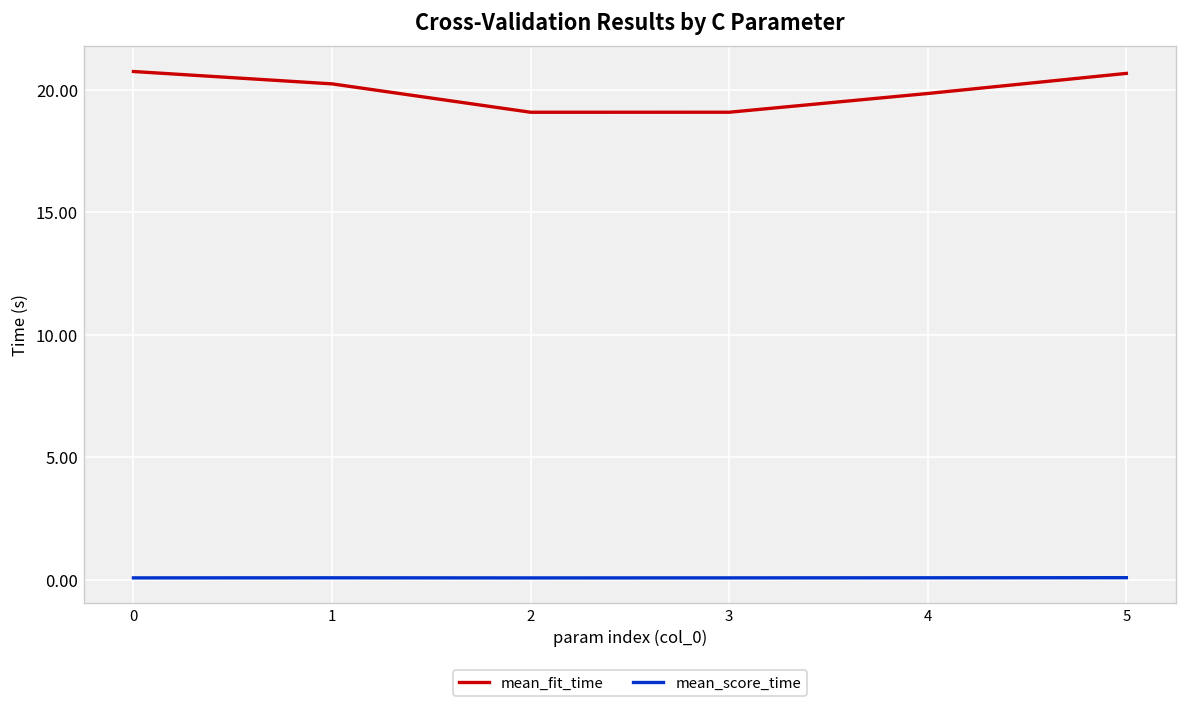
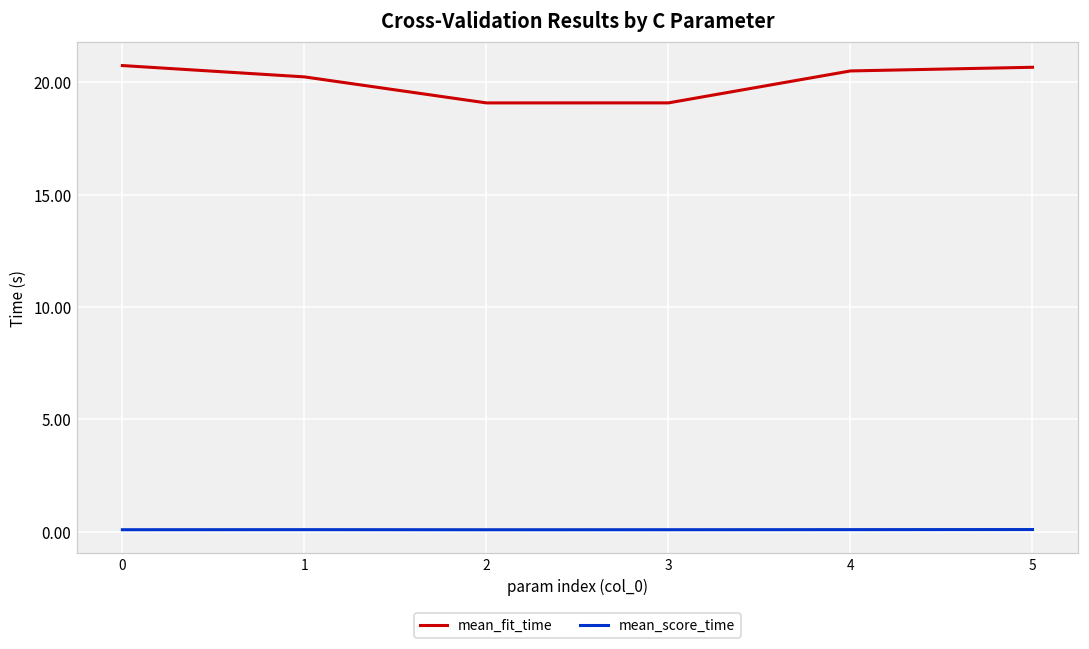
mean_fit_time, 4: 19.9 -> 20.5
